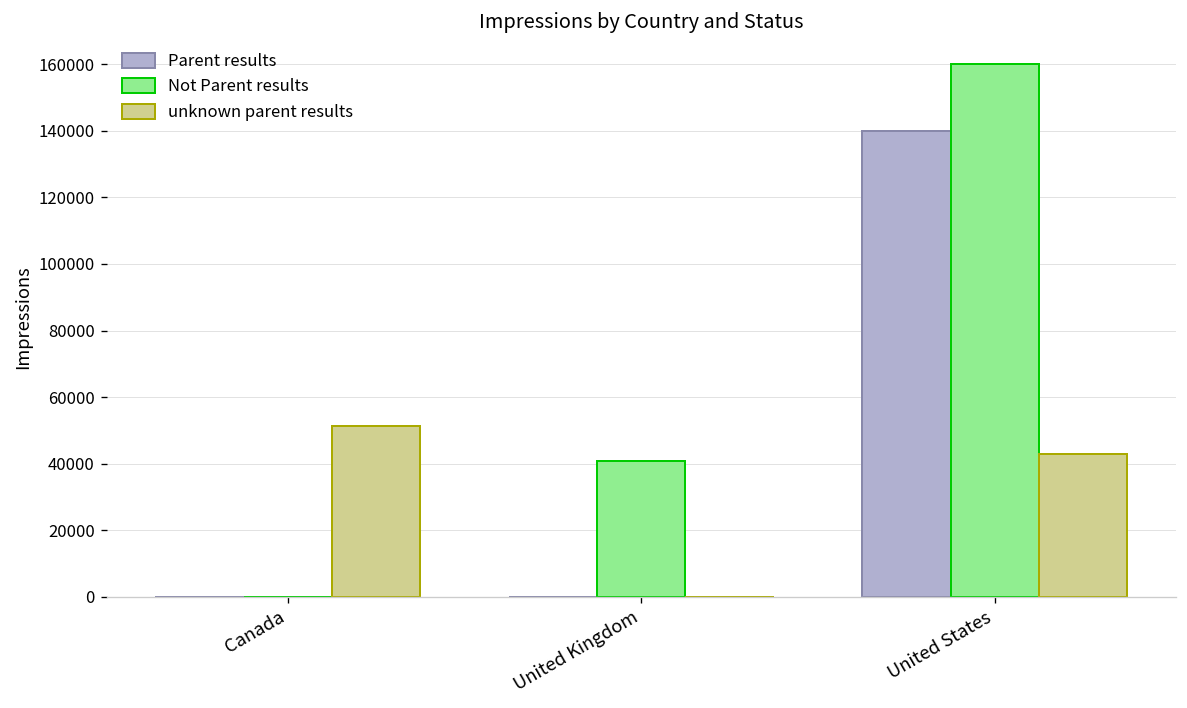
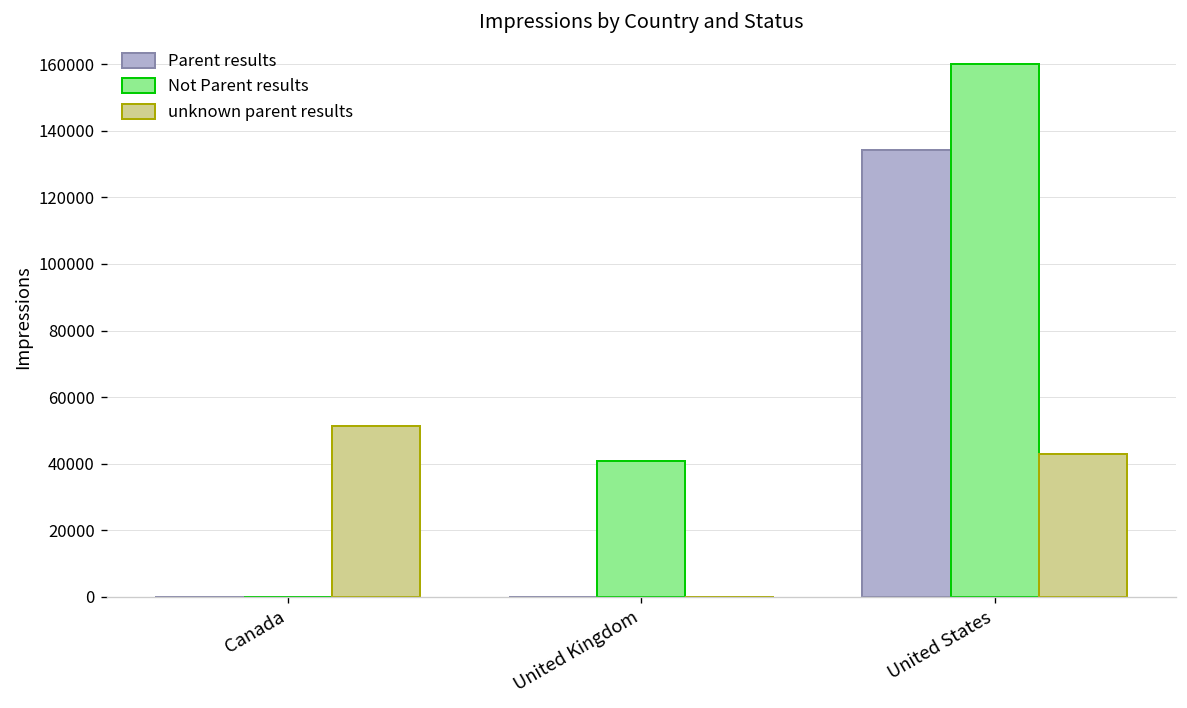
Parent results, United States: 140000 -> 134000
